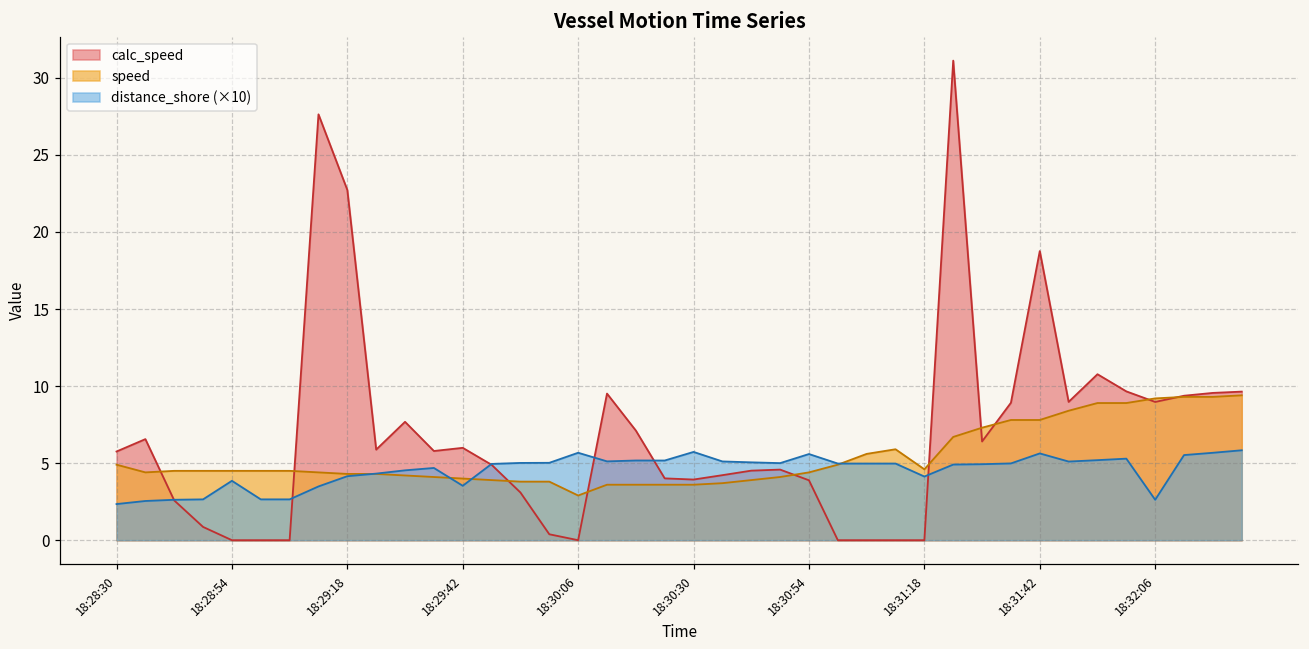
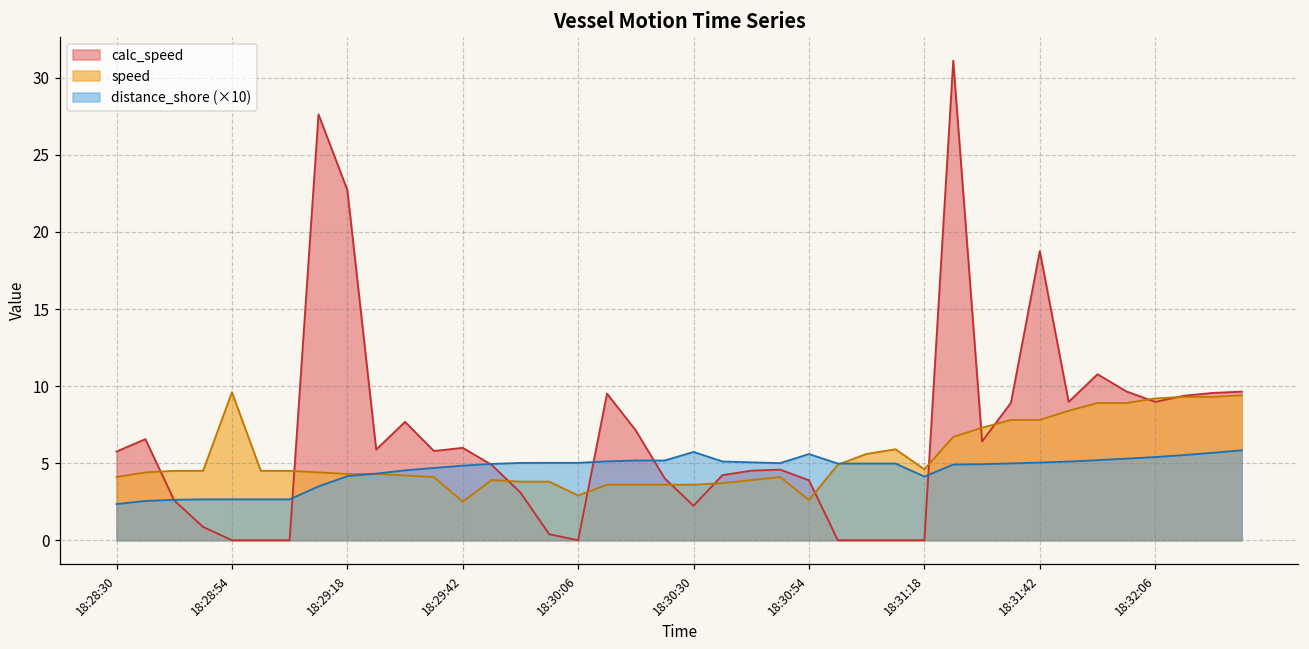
speed, 18:28:30: 4.9 -> 4.1
speed, 18:28:54: 4.5 -> 9.6
distance_shore (×10), 18:28:54: 3.9 -> 2.6
speed, 18:29:42: 4.0 -> 2.5
distance_shore (×10), 18:29:42: 3.5 -> 4.8
distance_shore (×10), 18:30:06: 5.7 -> 5.0
calc_speed, 18:30:30: 3.9 -> 2.2
speed, 18:30:54: 4.4 -> 2.6
distance_shore (×10), 18:31:42: 5.6 -> 5.0
distance_shore (×10), 18:32:06: 2.6 -> 5.4
